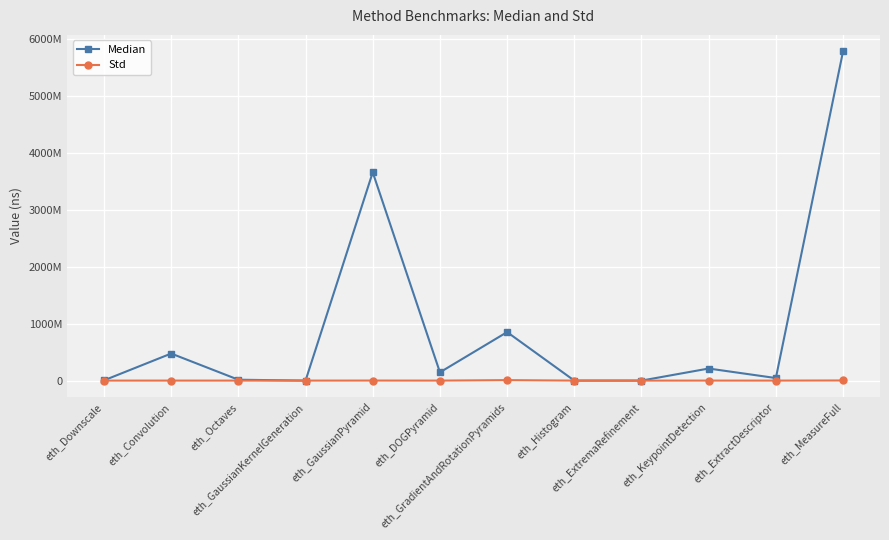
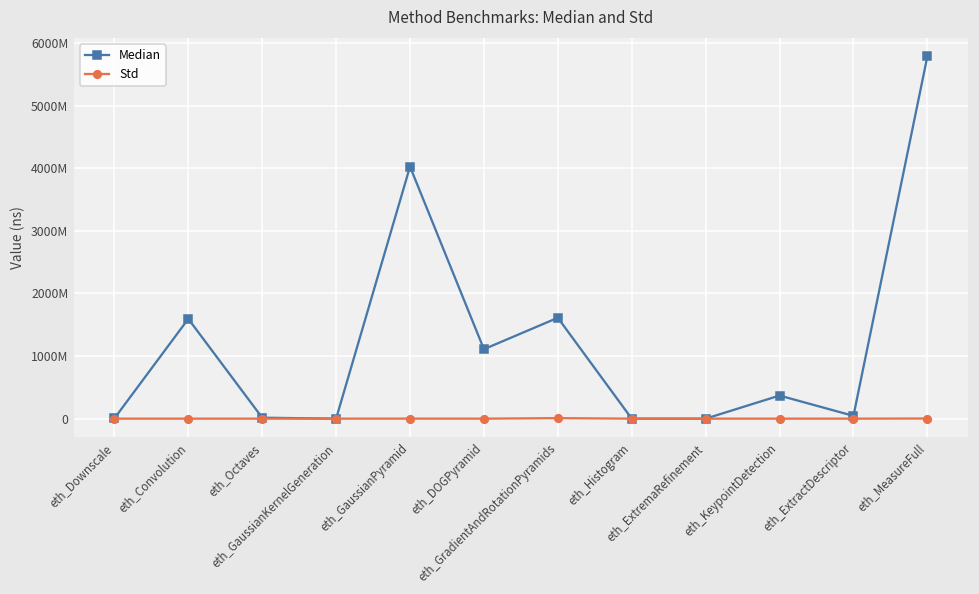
Median, eth_Convolution: 500000000 -> 1600000000
Median, eth_GaussianPyramid: 3700000000 -> 4000000000
Median, eth_DOGPyramid: 100000000 -> 1100000000
Median, eth_GradientAndRotationPyramids: 900000000 -> 1600000000
Median, eth_KeypointDetection: 200000000 -> 400000000
